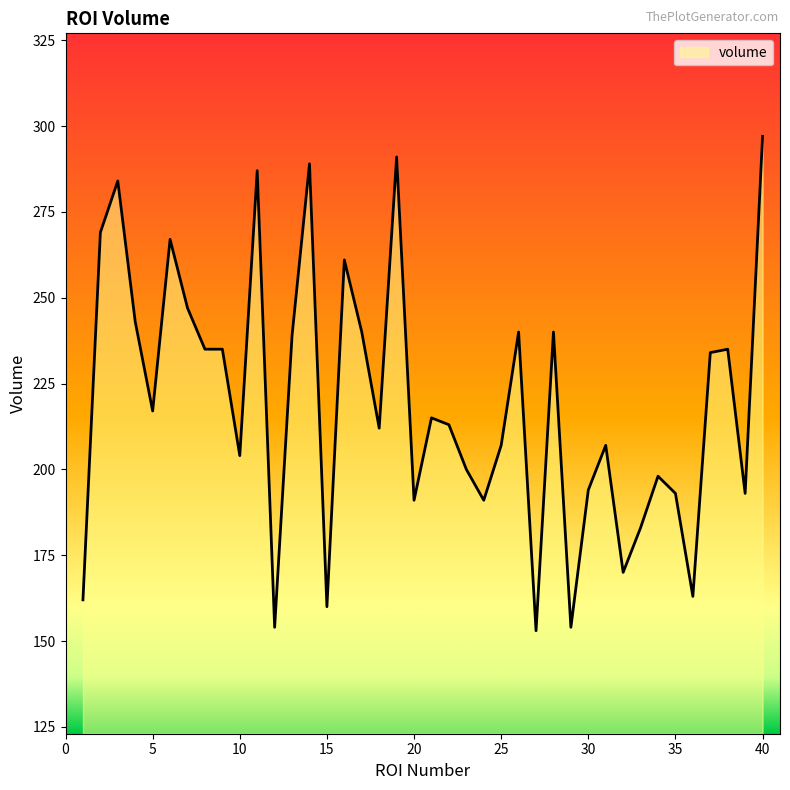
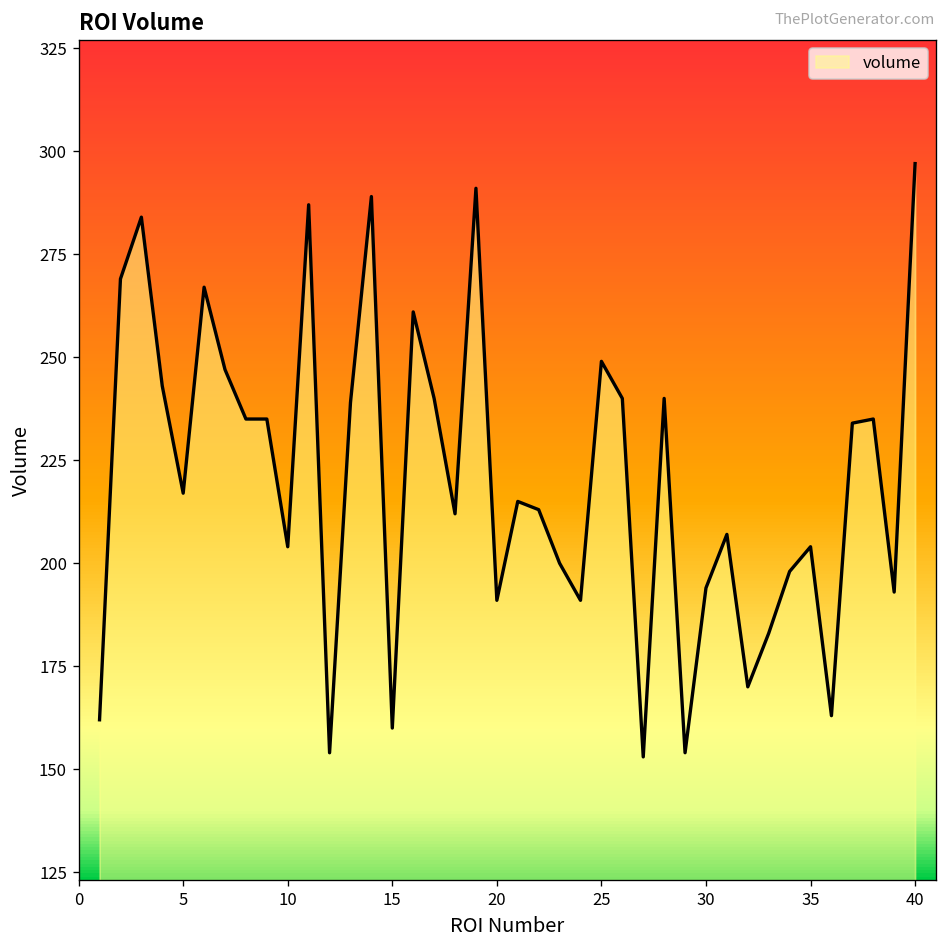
25: 207 -> 249
35: 193 -> 204
